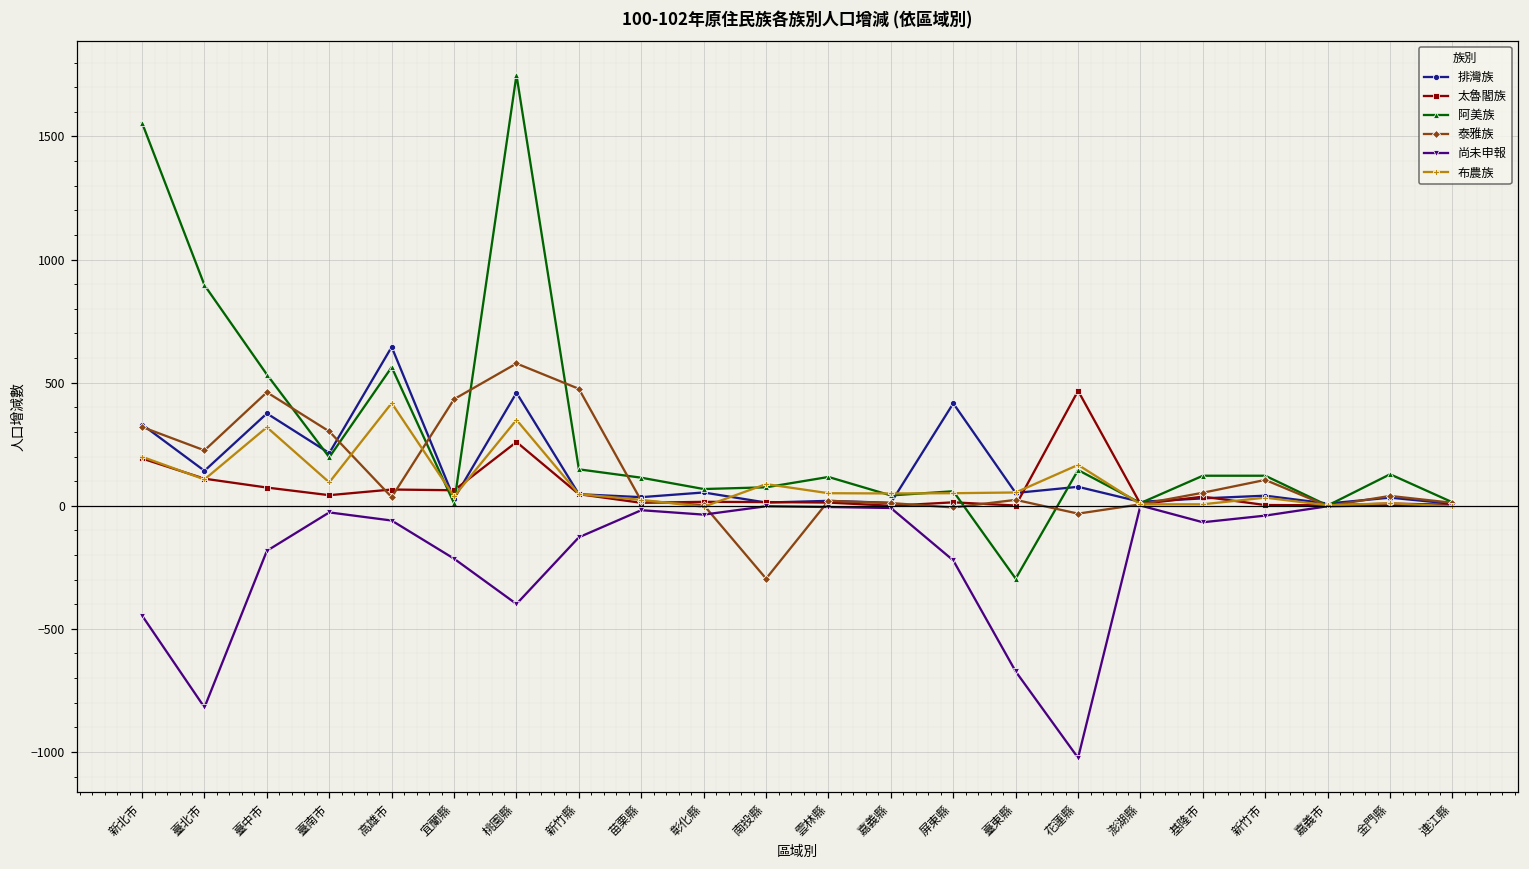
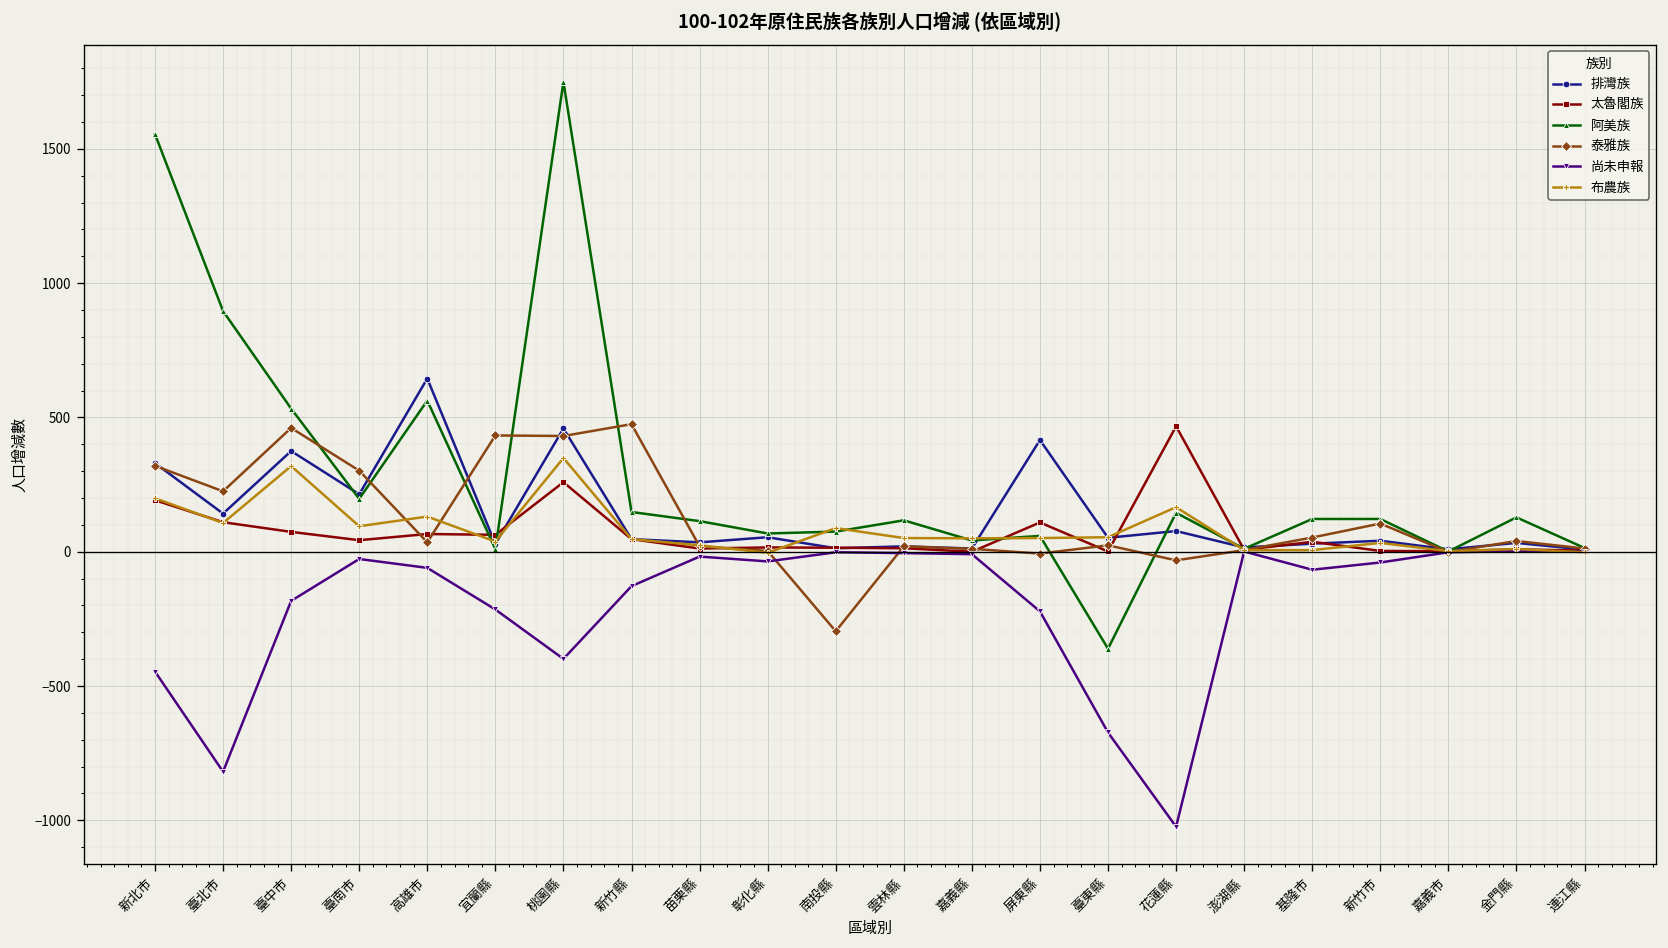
布農族, 高雄市: 420 -> 130
泰雅族, 桃園縣: 580 -> 430
太魯閣族, 屏東縣: 10 -> 110
阿美族, 臺東縣: -300 -> -360
